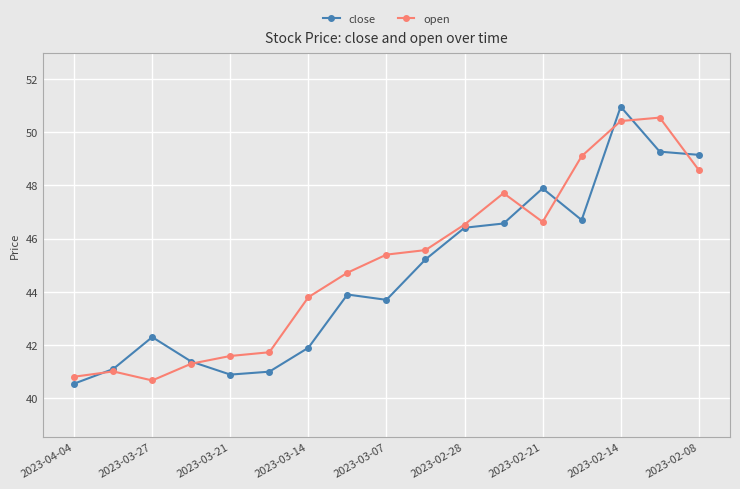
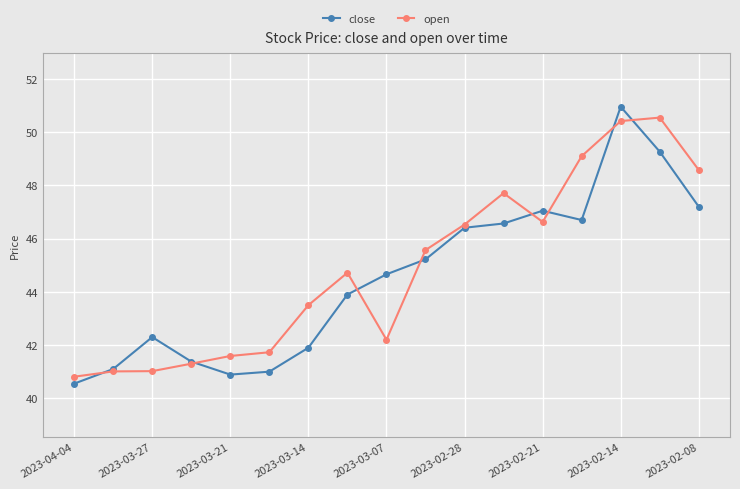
open, 2023-03-27: 40.7 -> 41.0
open, 2023-03-14: 43.8 -> 43.5
close, 2023-03-07: 43.7 -> 44.7
open, 2023-03-07: 45.4 -> 42.2
close, 2023-02-21: 47.9 -> 47.1
close, 2023-02-08: 49.2 -> 47.2
